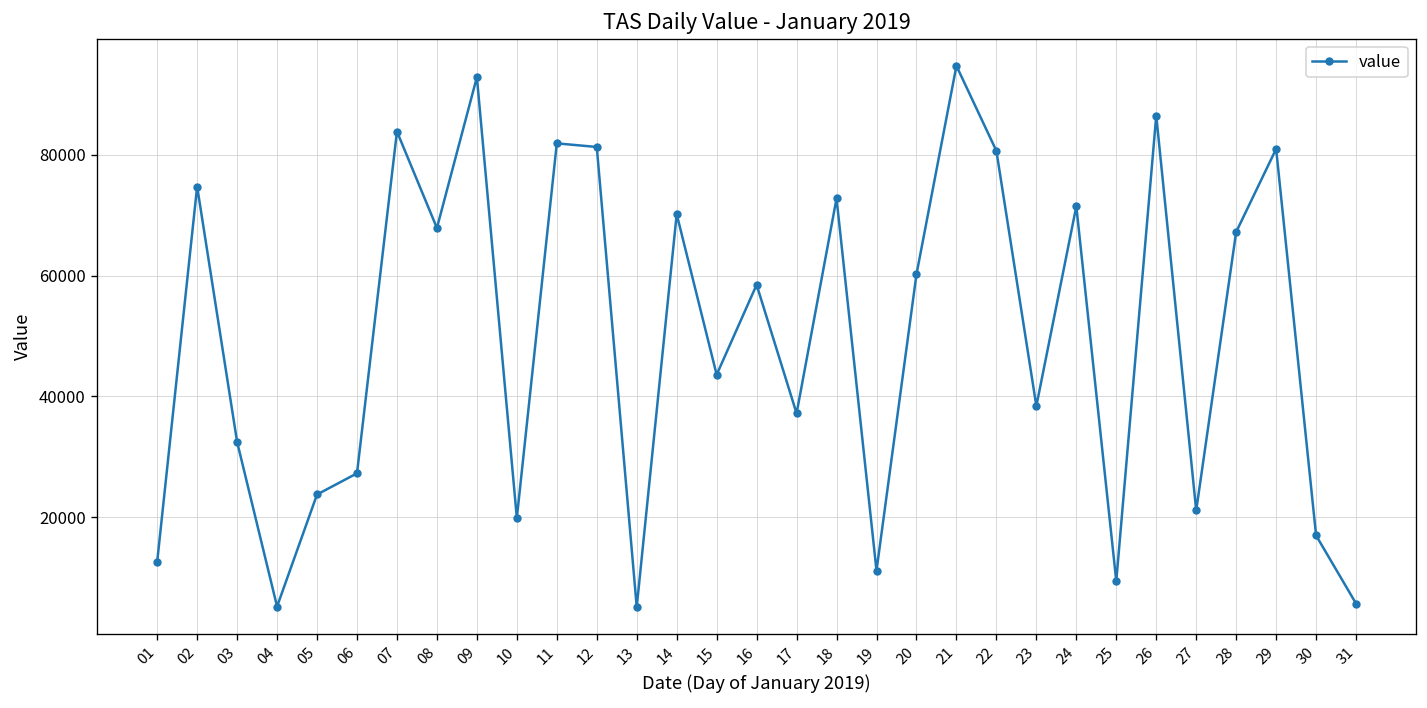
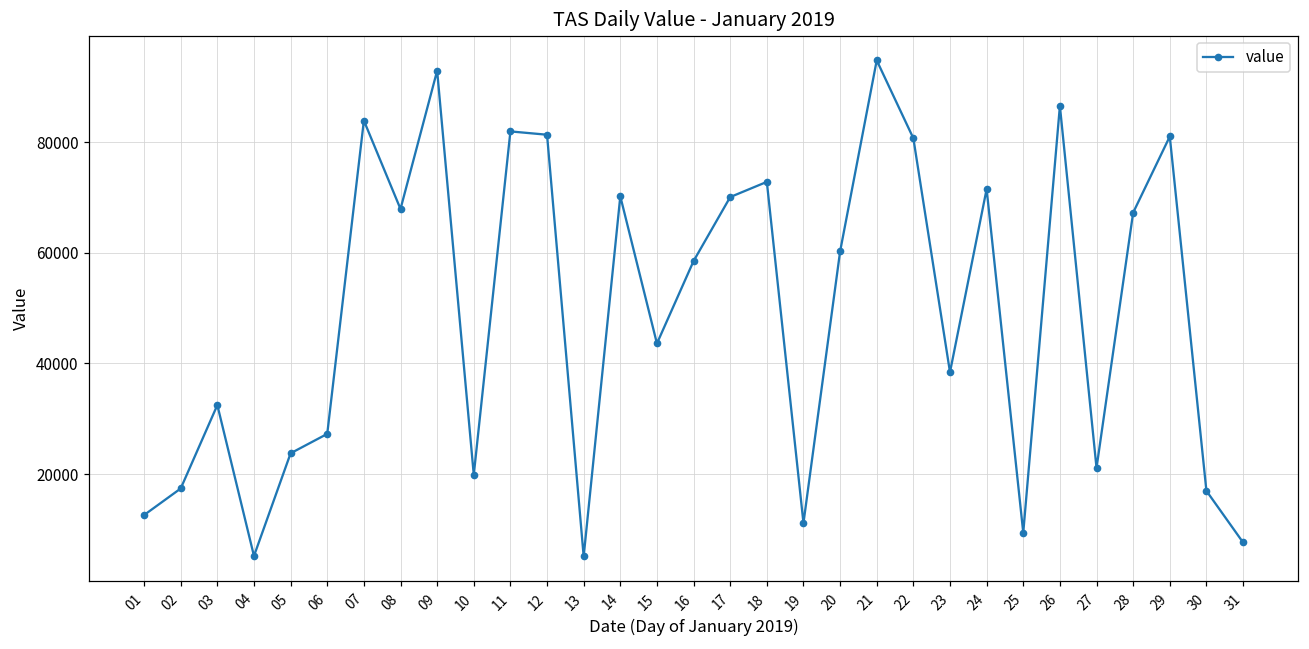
02: 75000 -> 17000
17: 37000 -> 70000
31: 6000 -> 8000
